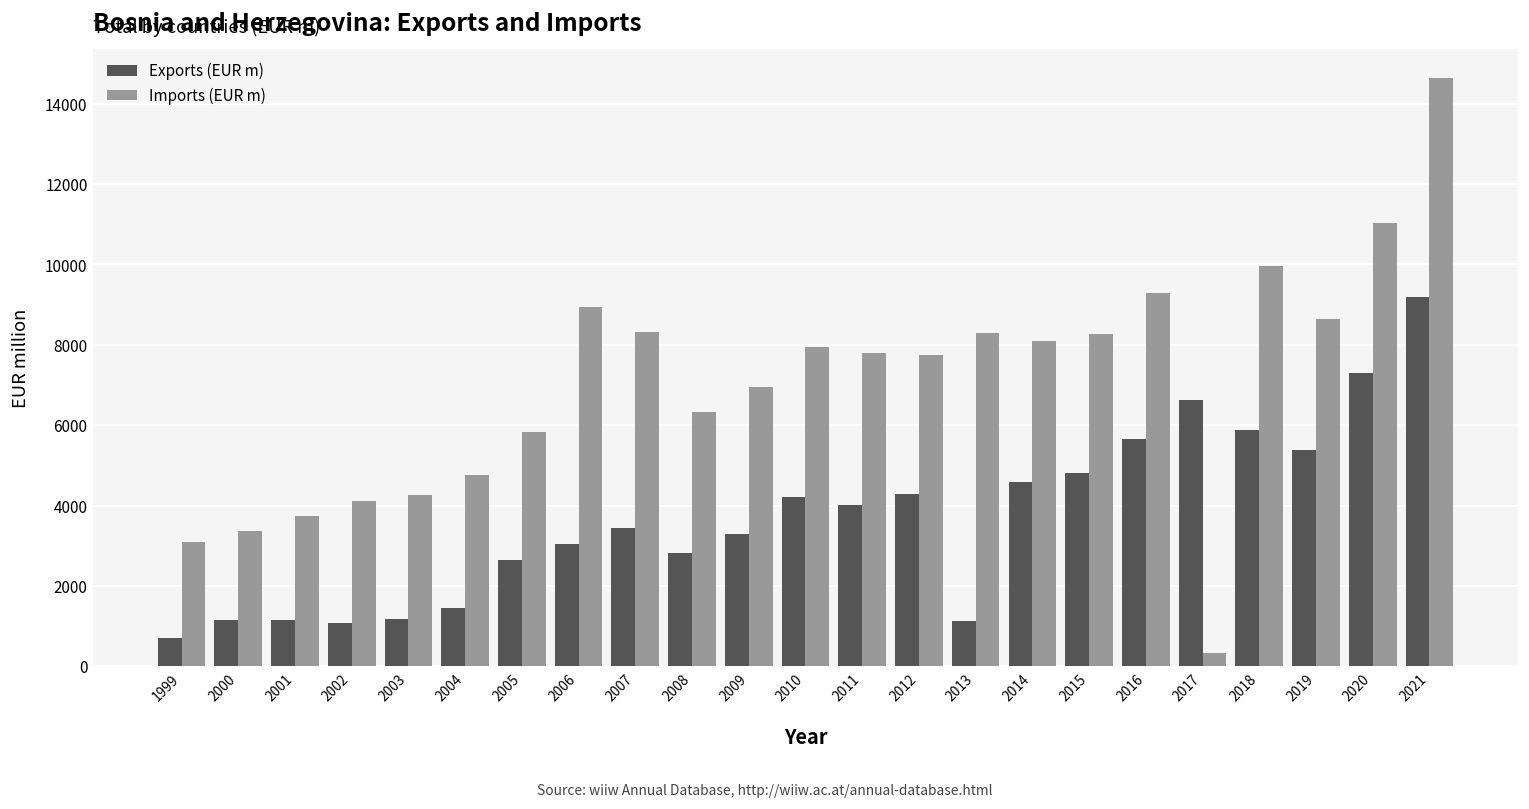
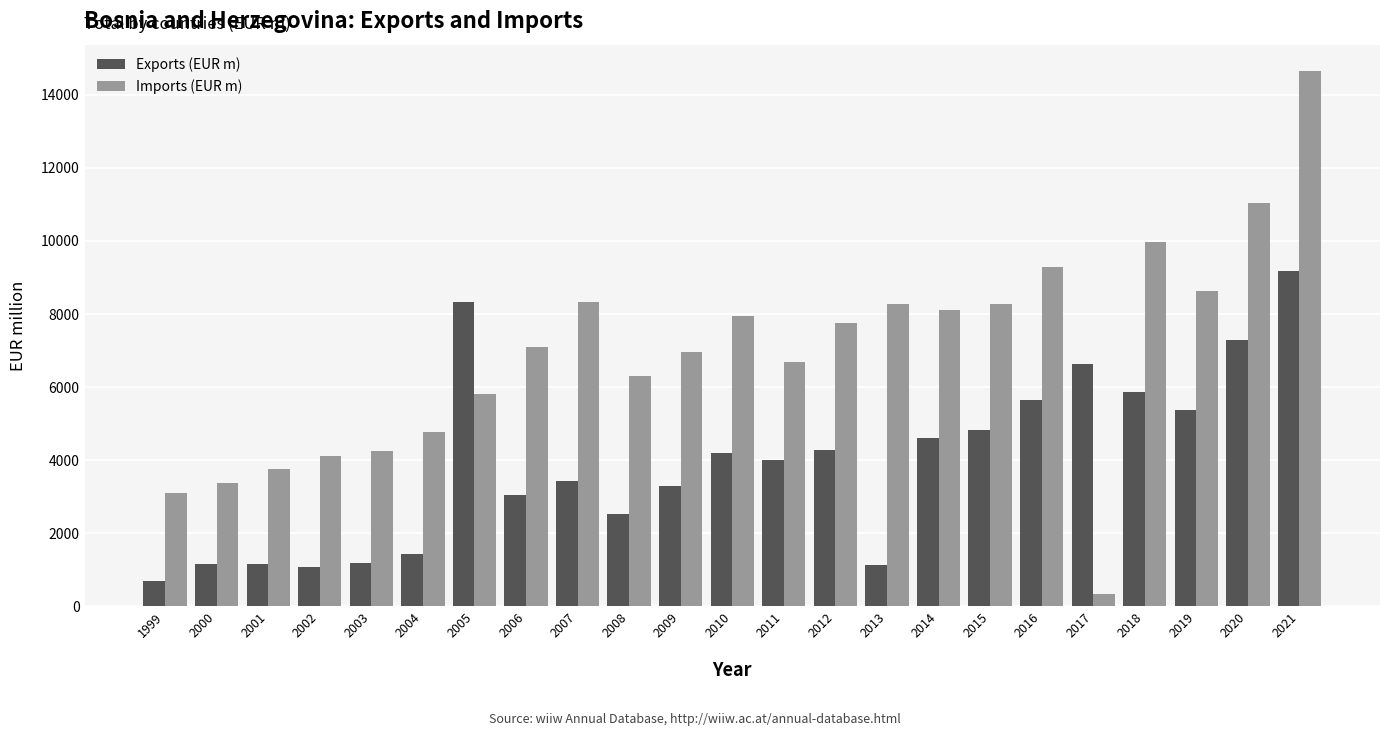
Exports (EUR m), 2005: 2600 -> 8300
Imports (EUR m), 2006: 8900 -> 7100
Exports (EUR m), 2008: 2800 -> 2500
Imports (EUR m), 2011: 7800 -> 6700
